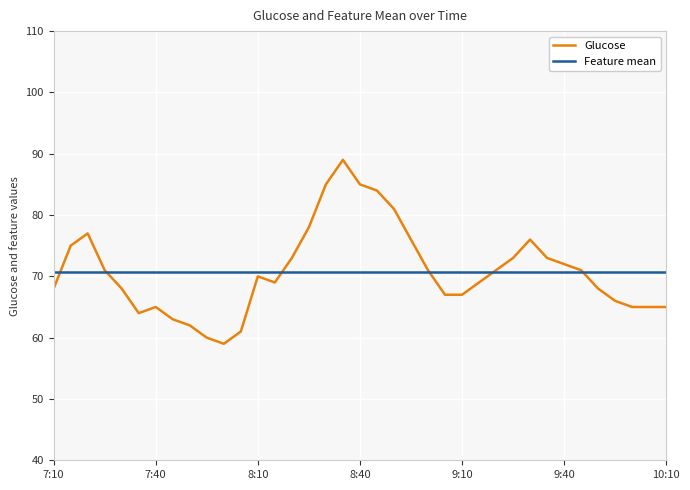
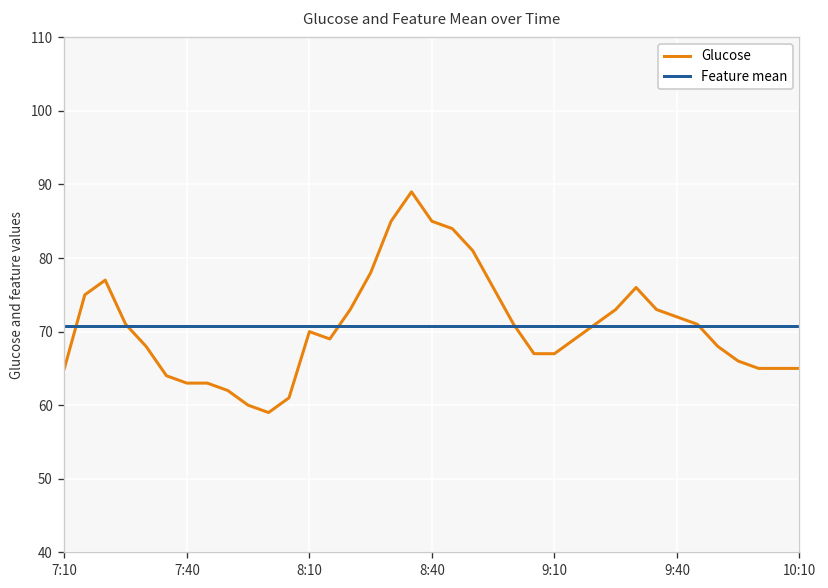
Glucose, 7:10: 68 -> 65
Glucose, 7:40: 65 -> 63
